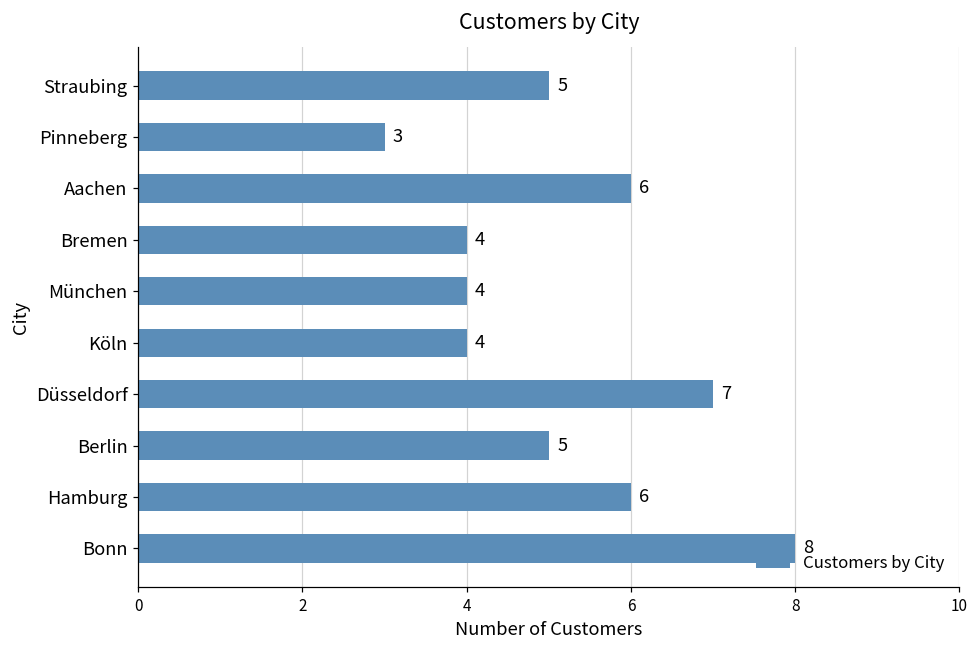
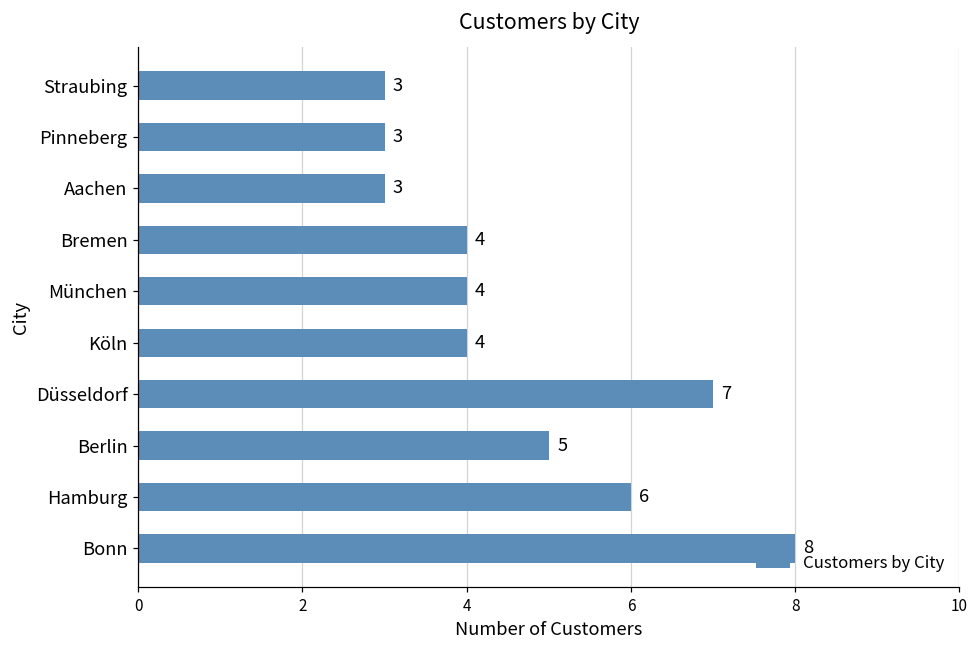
Straubing: 5 -> 3
Aachen: 6 -> 3
